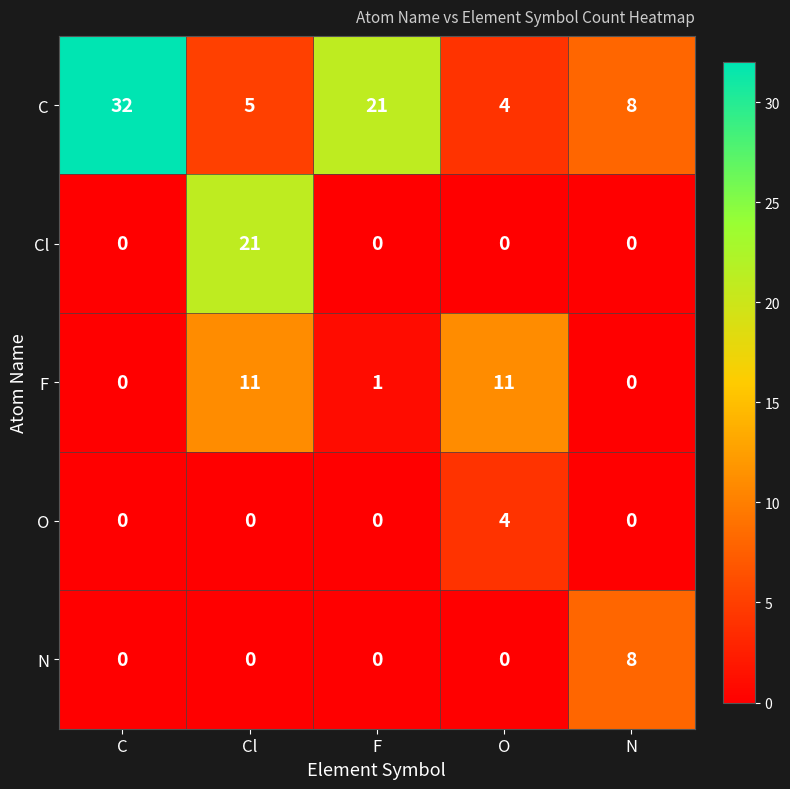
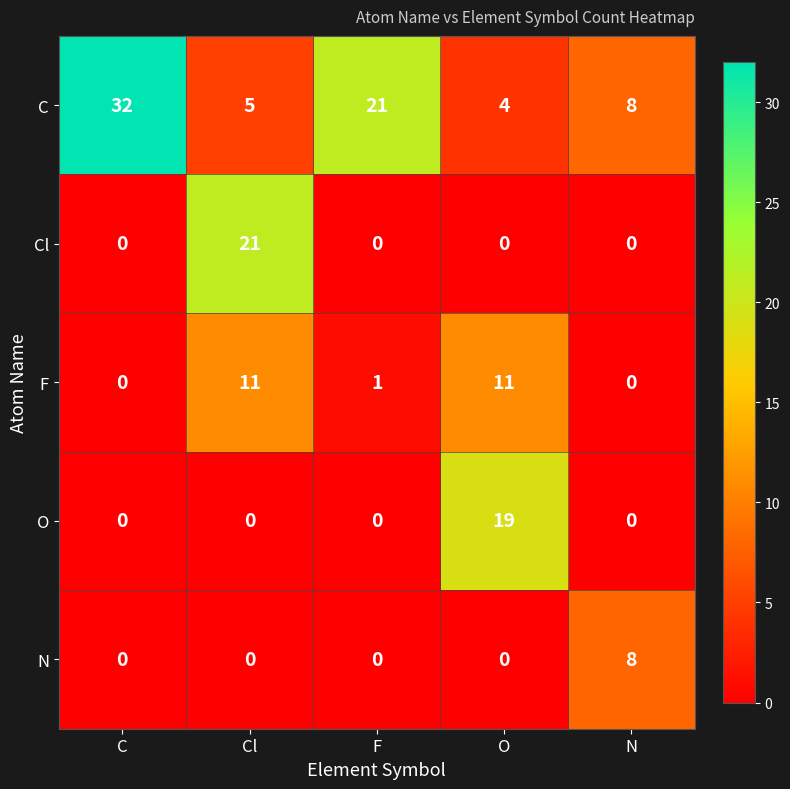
O, O: 4 -> 19
